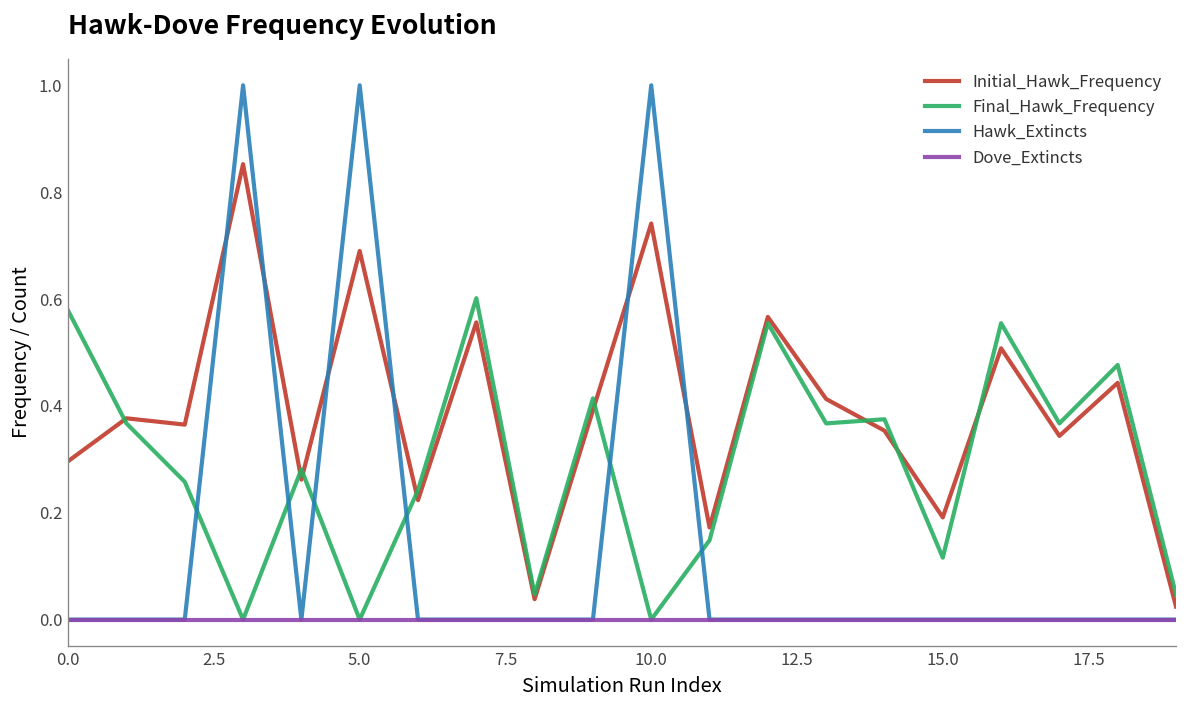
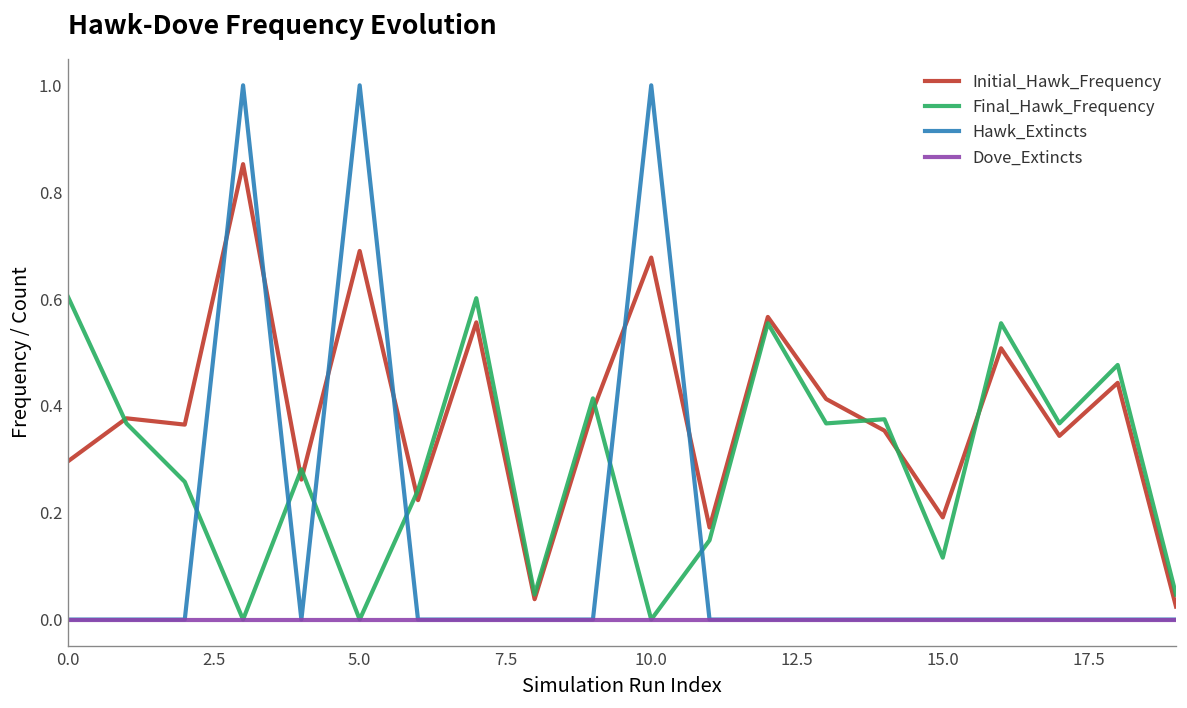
Final_Hawk_Frequency, 0.0: 0.58 -> 0.60
Initial_Hawk_Frequency, 10.0: 0.74 -> 0.68
